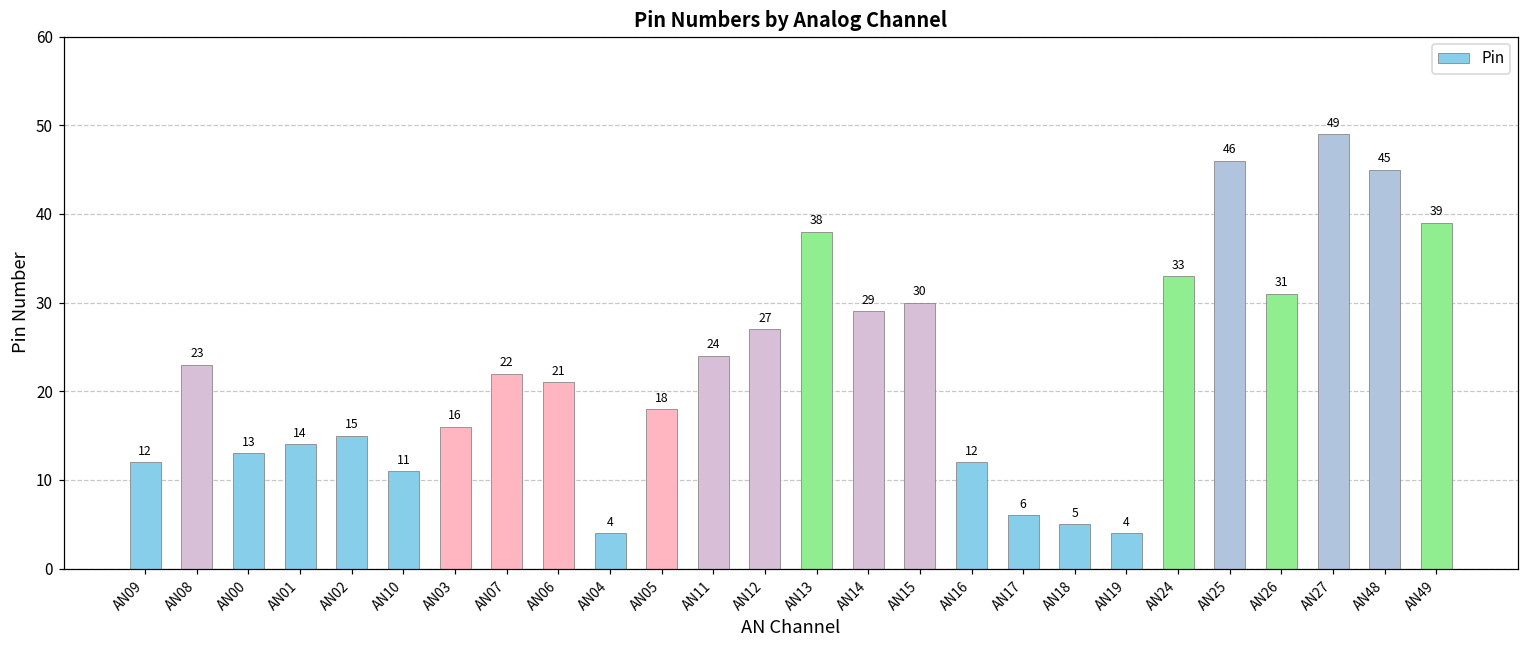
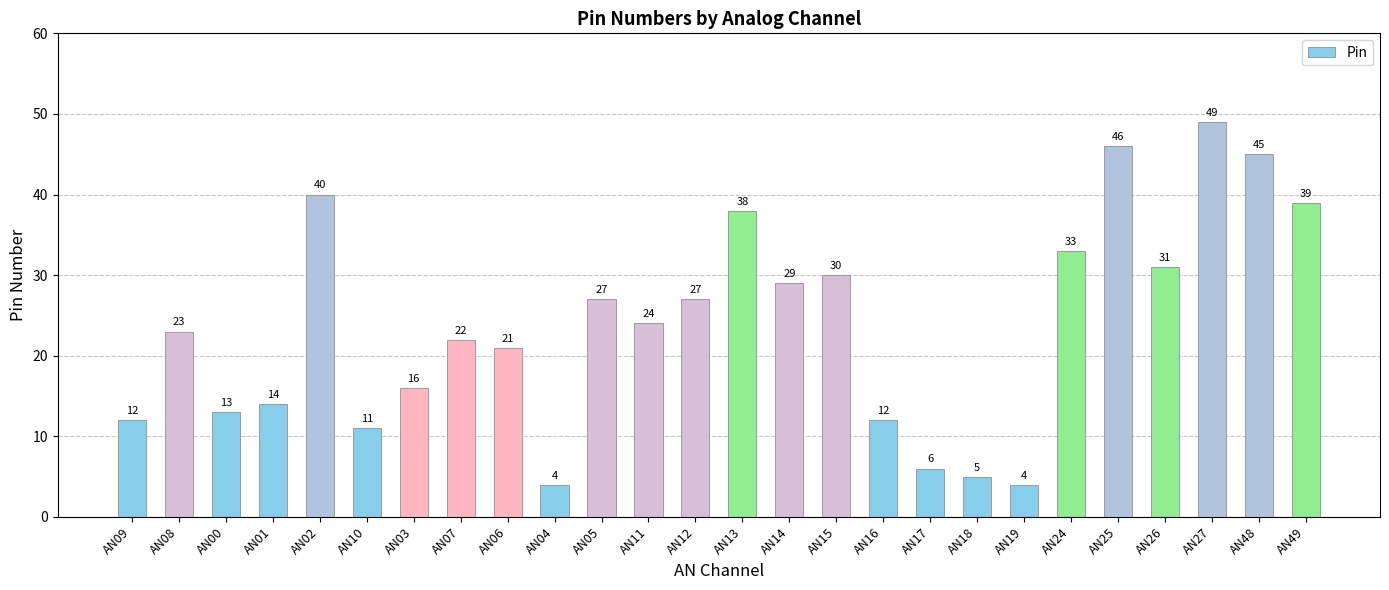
AN02: 15 -> 40
AN05: 18 -> 27
